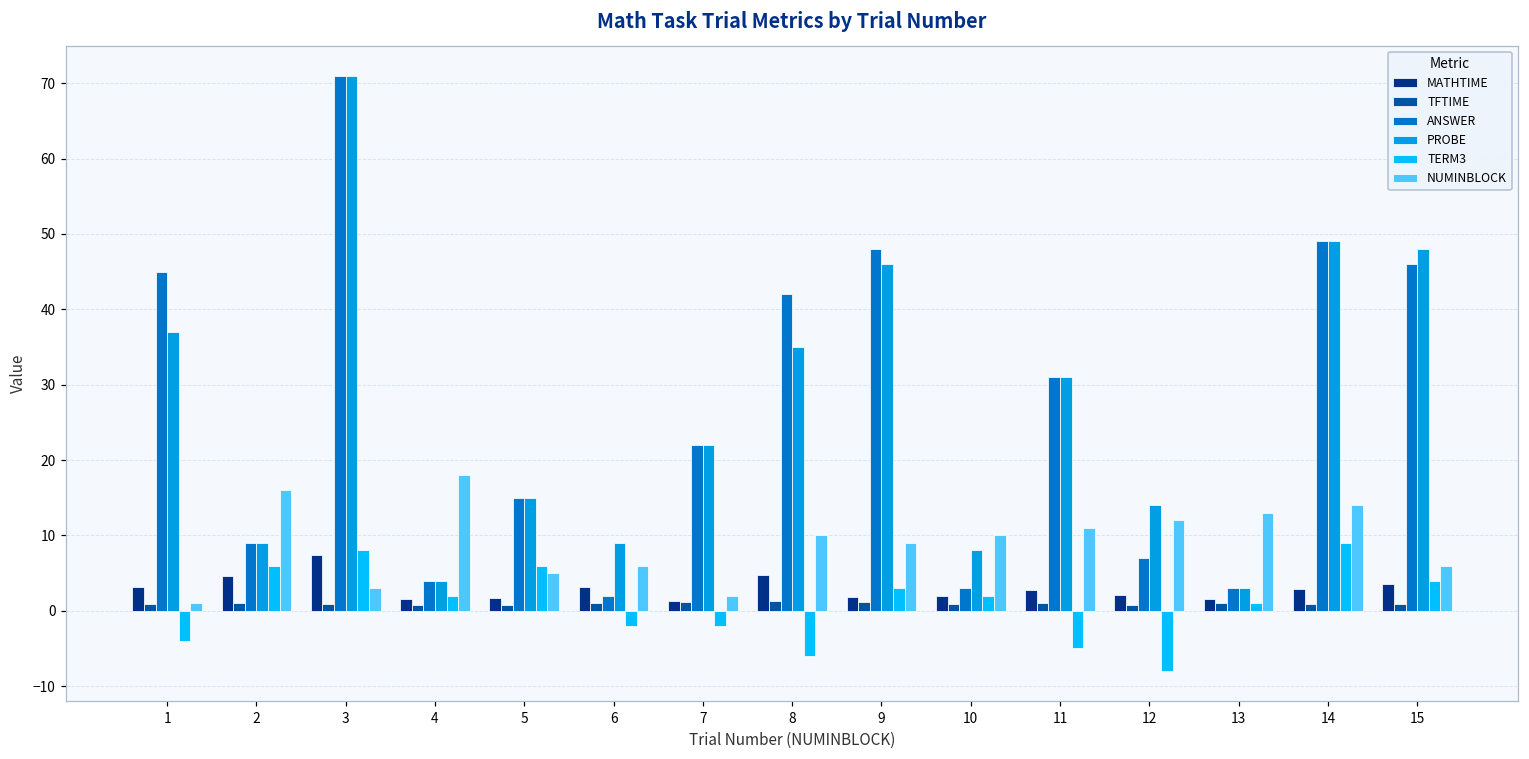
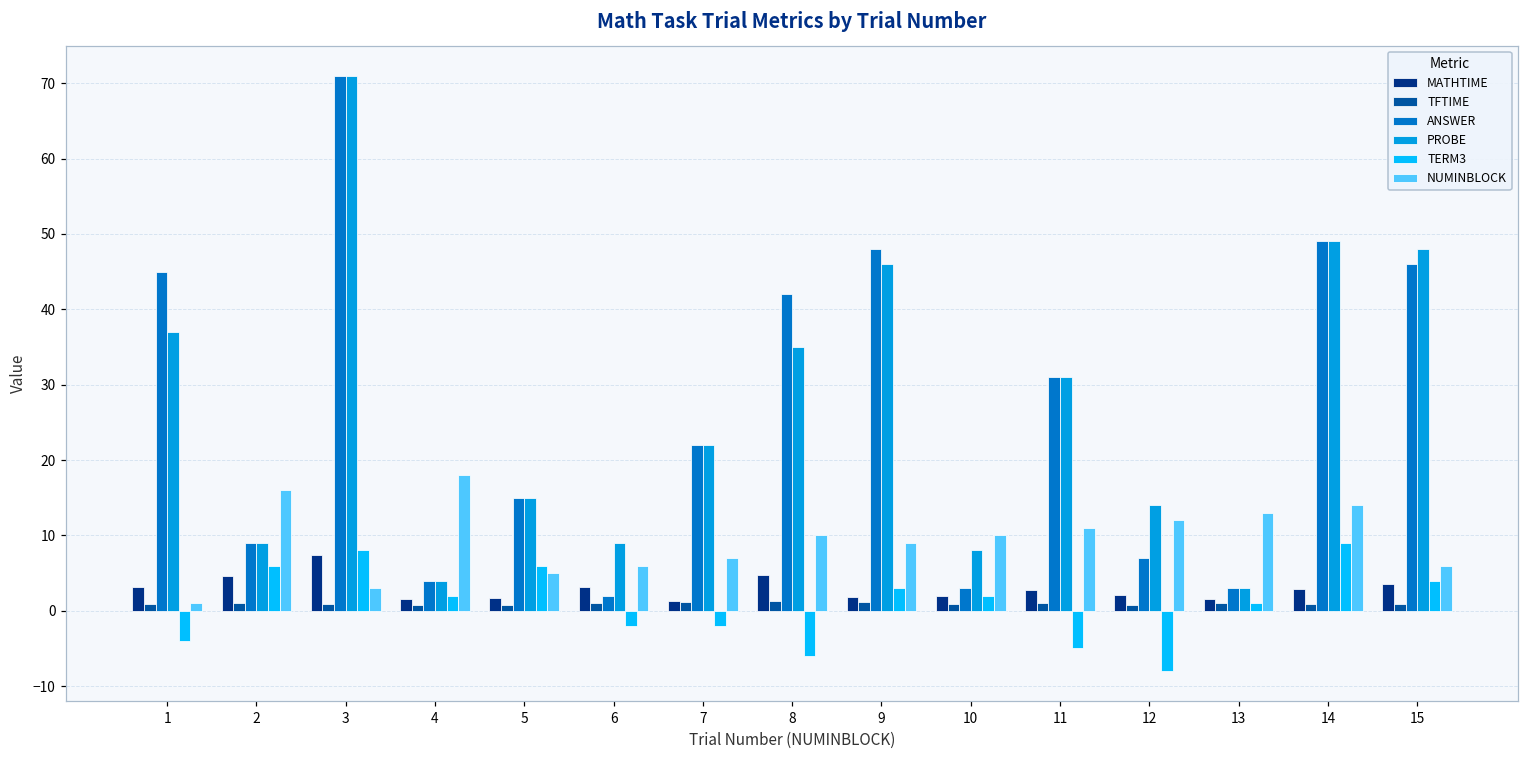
NUMINBLOCK, 7: 2 -> 7
